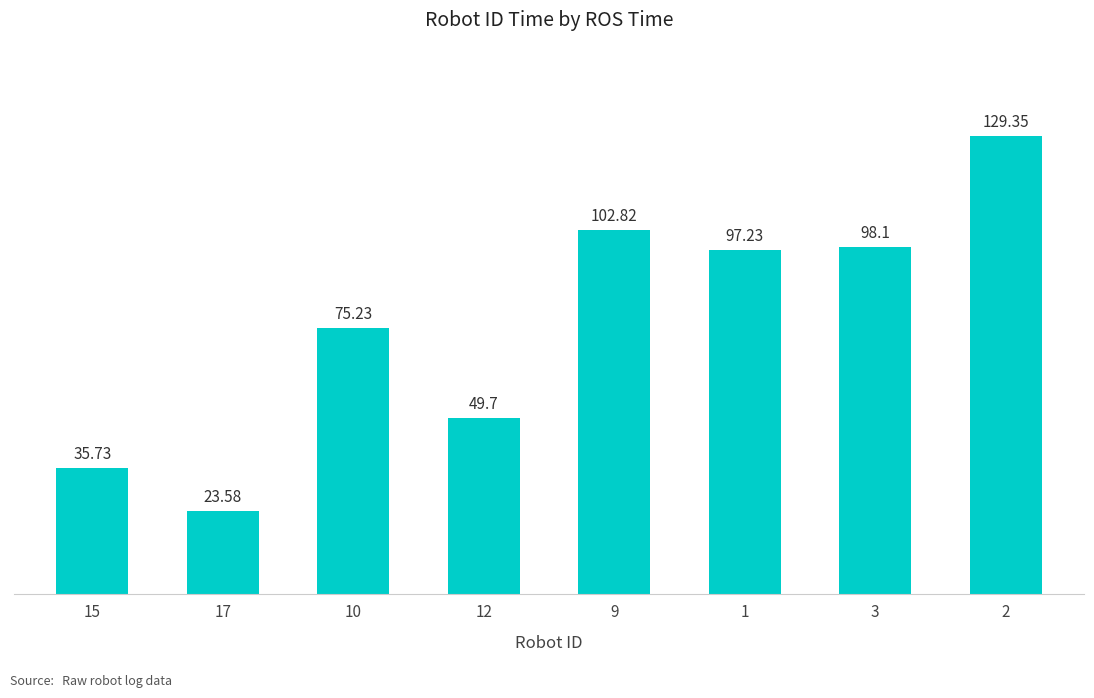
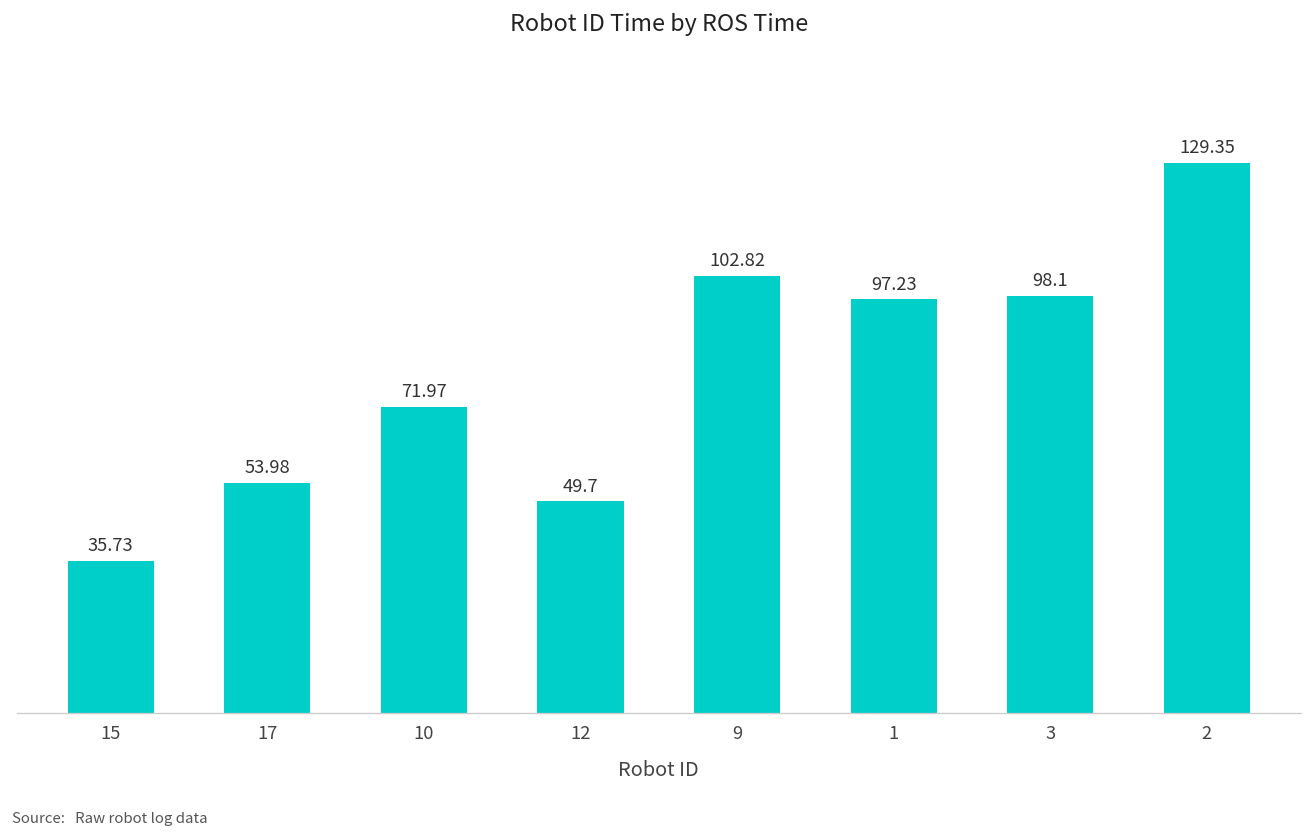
17: 23.58 -> 53.98
10: 75.23 -> 71.97
